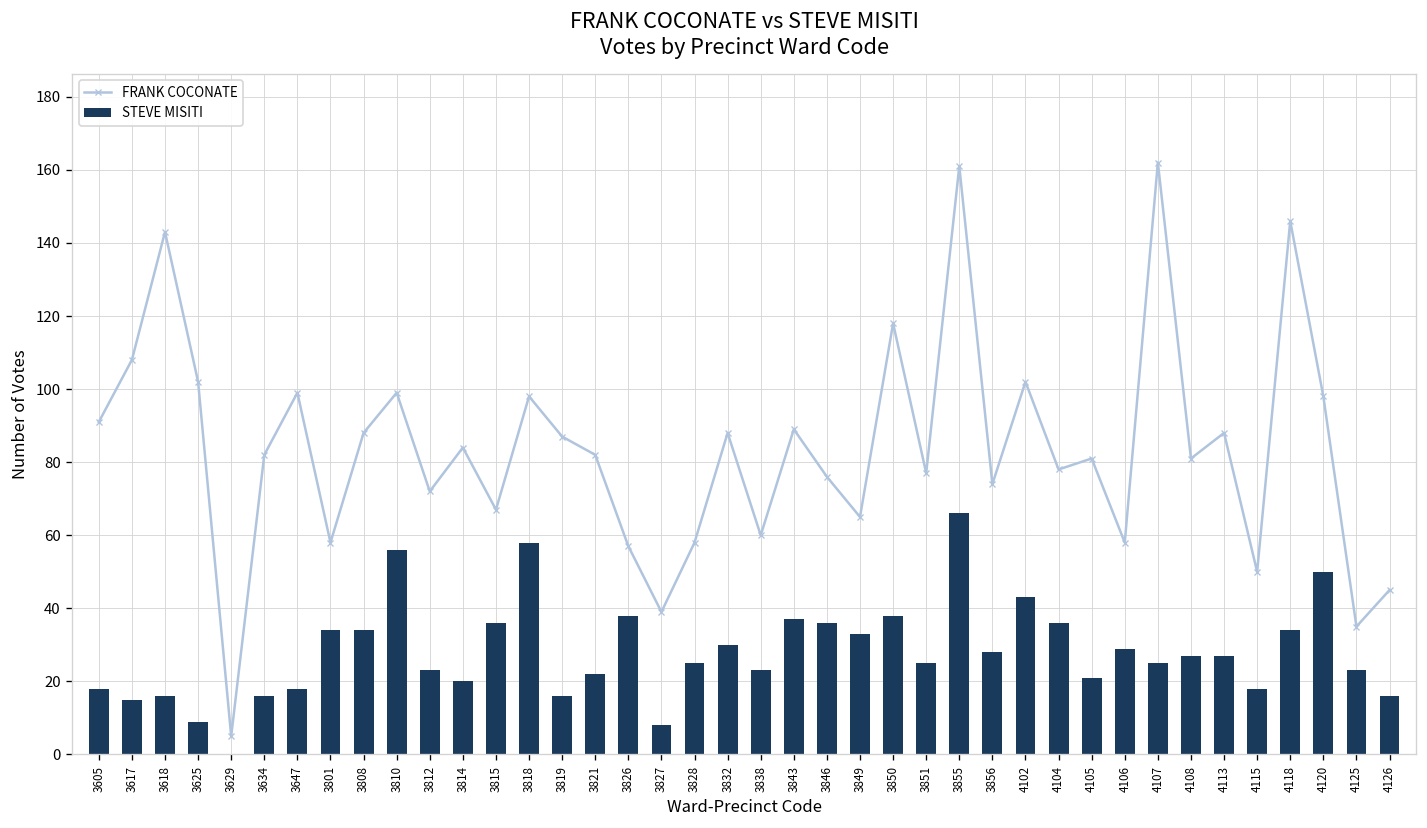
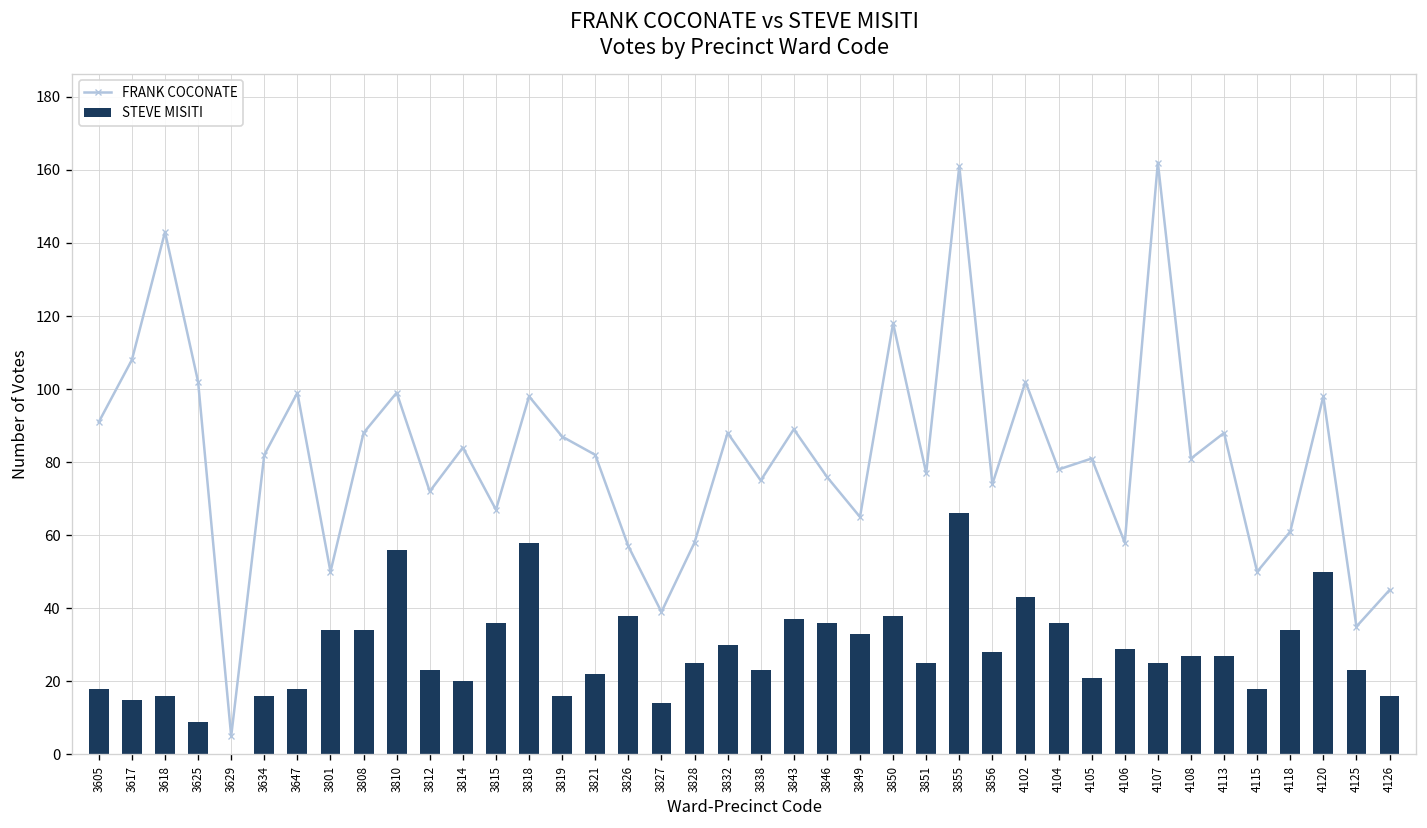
FRANK COCONATE, 3801: 58 -> 50
STEVE MISITI, 3827: 8 -> 14
FRANK COCONATE, 3838: 60 -> 75
FRANK COCONATE, 4118: 146 -> 61
